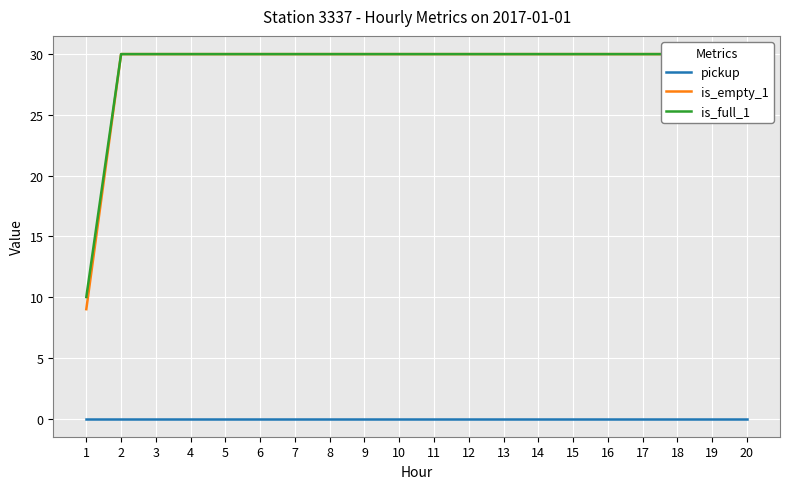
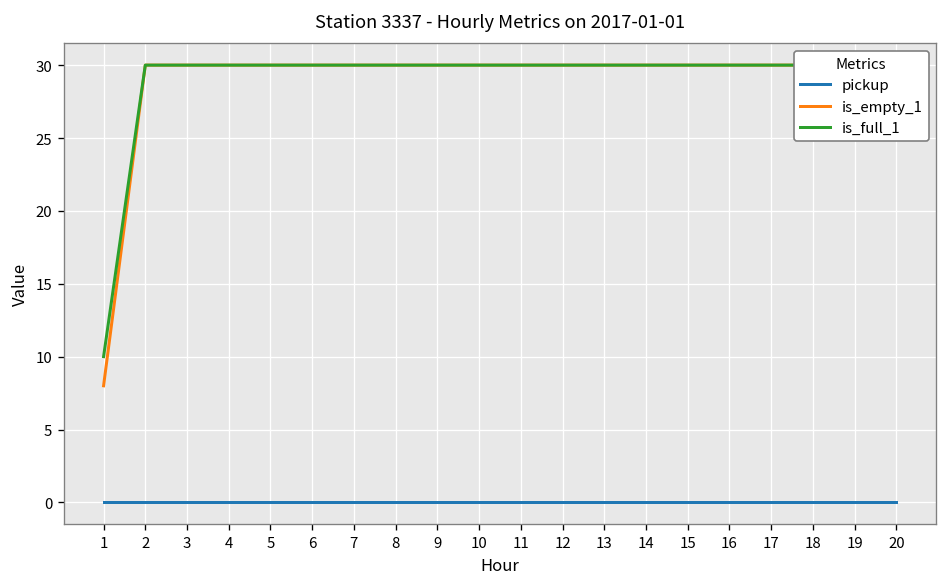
is_empty_1, 1: 9 -> 8
